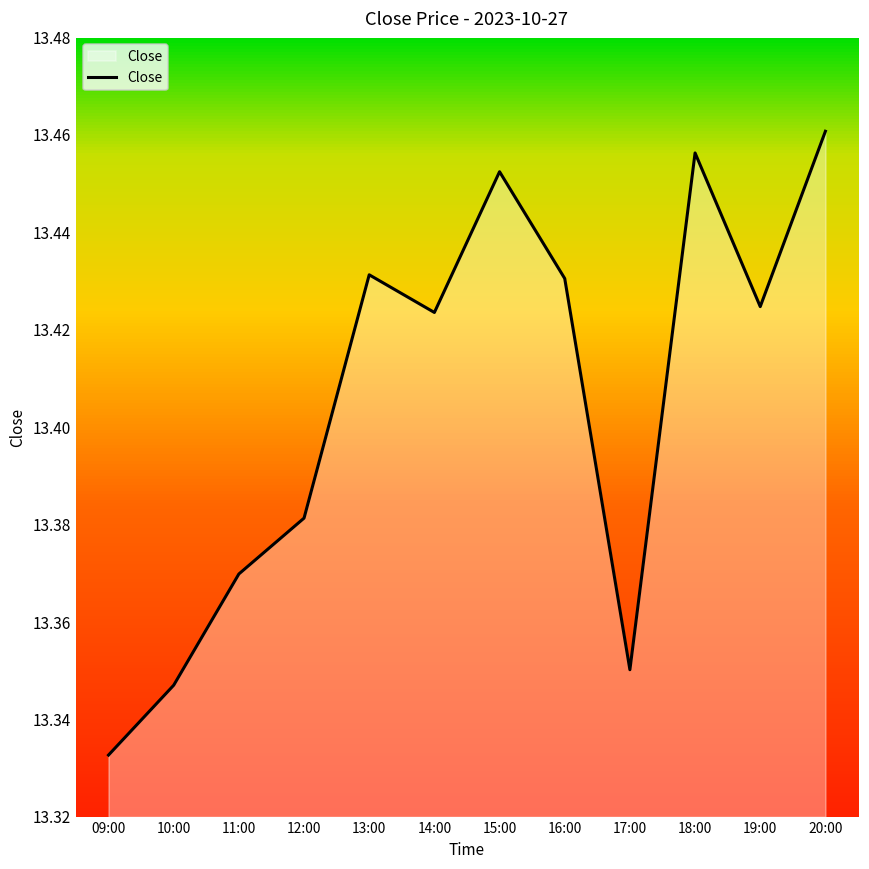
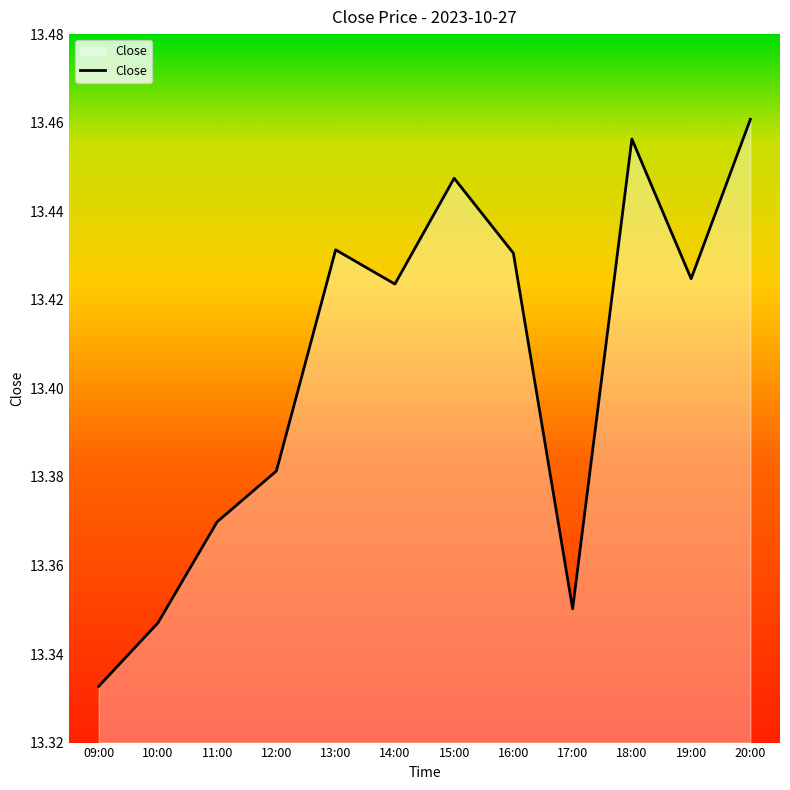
15:00: 13.452 -> 13.447
